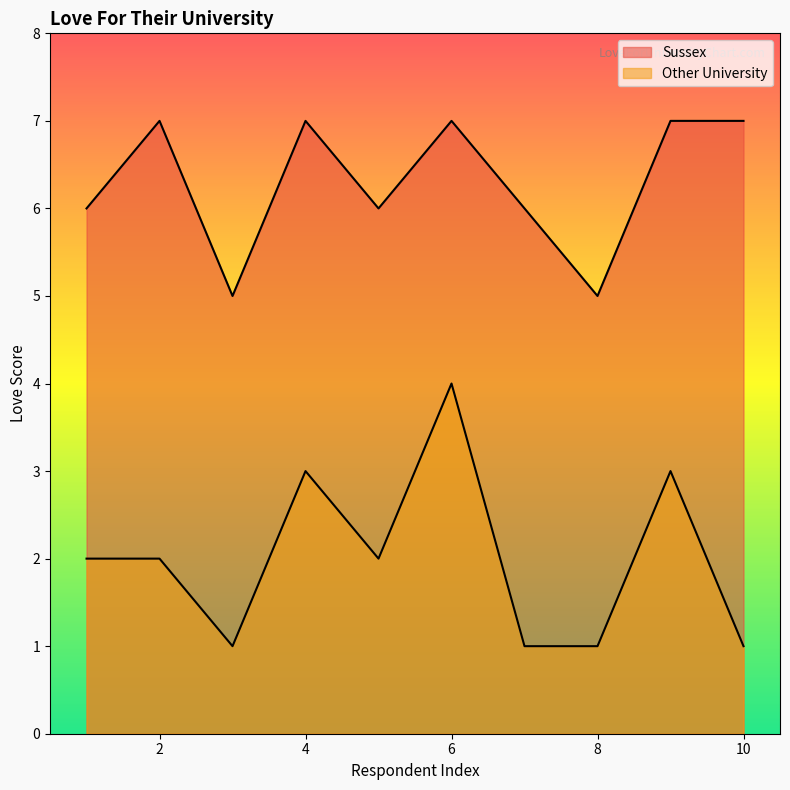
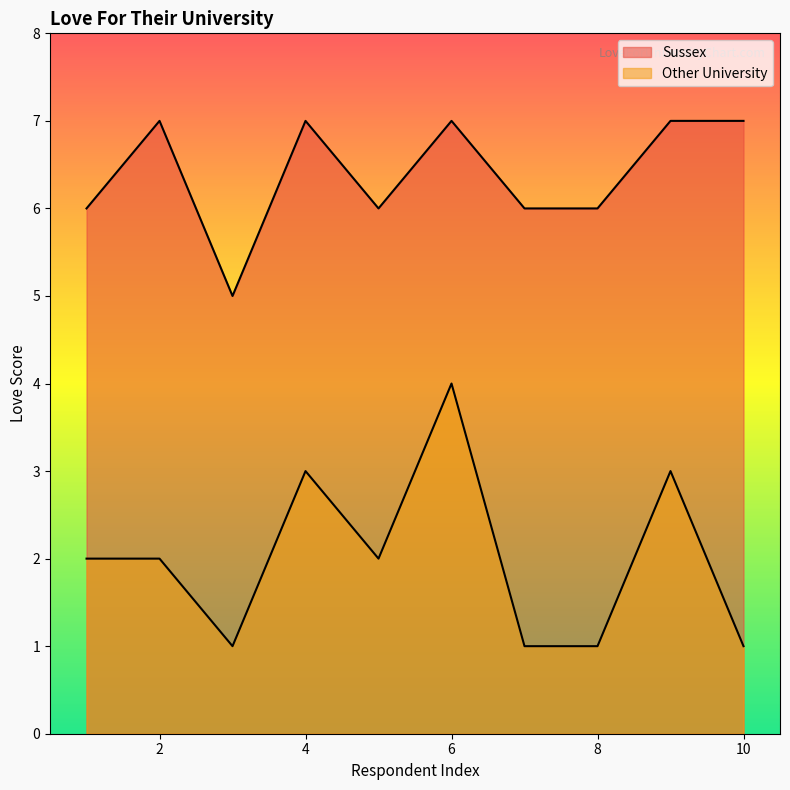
Sussex, 8: 5 -> 6
